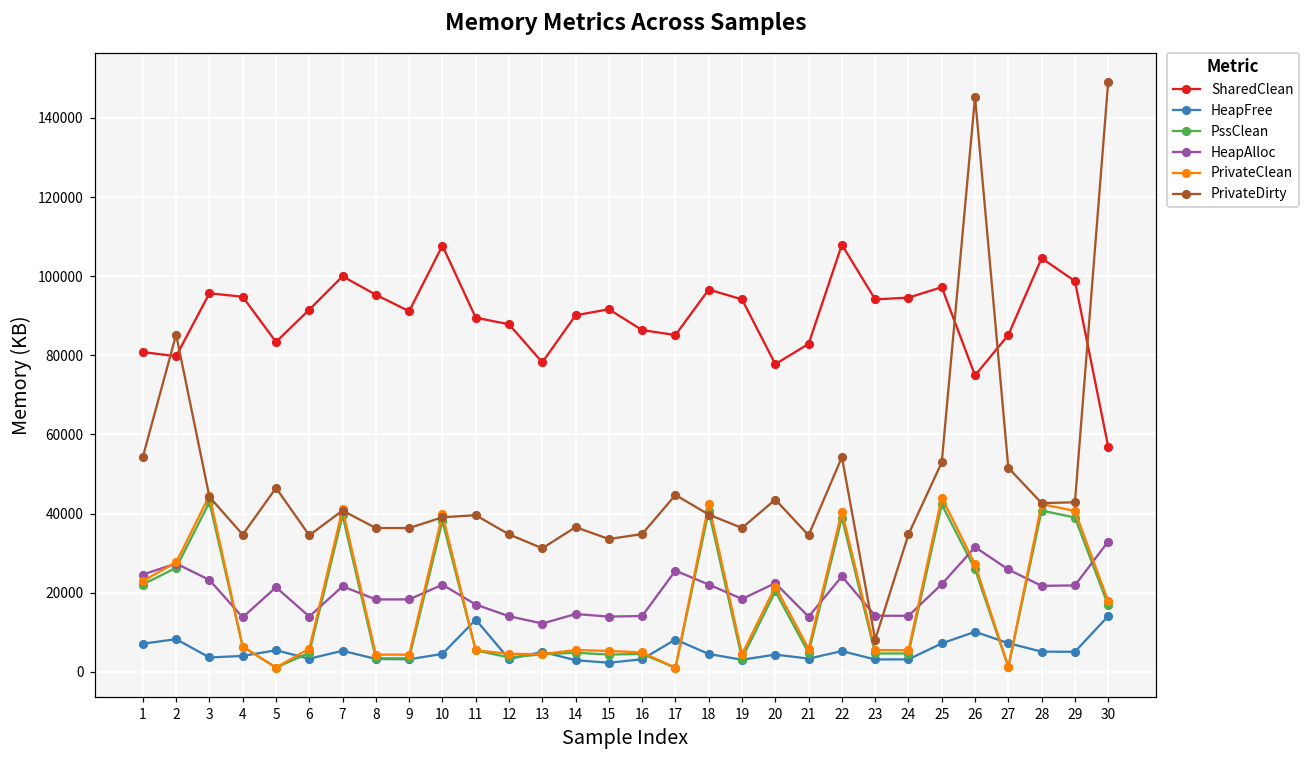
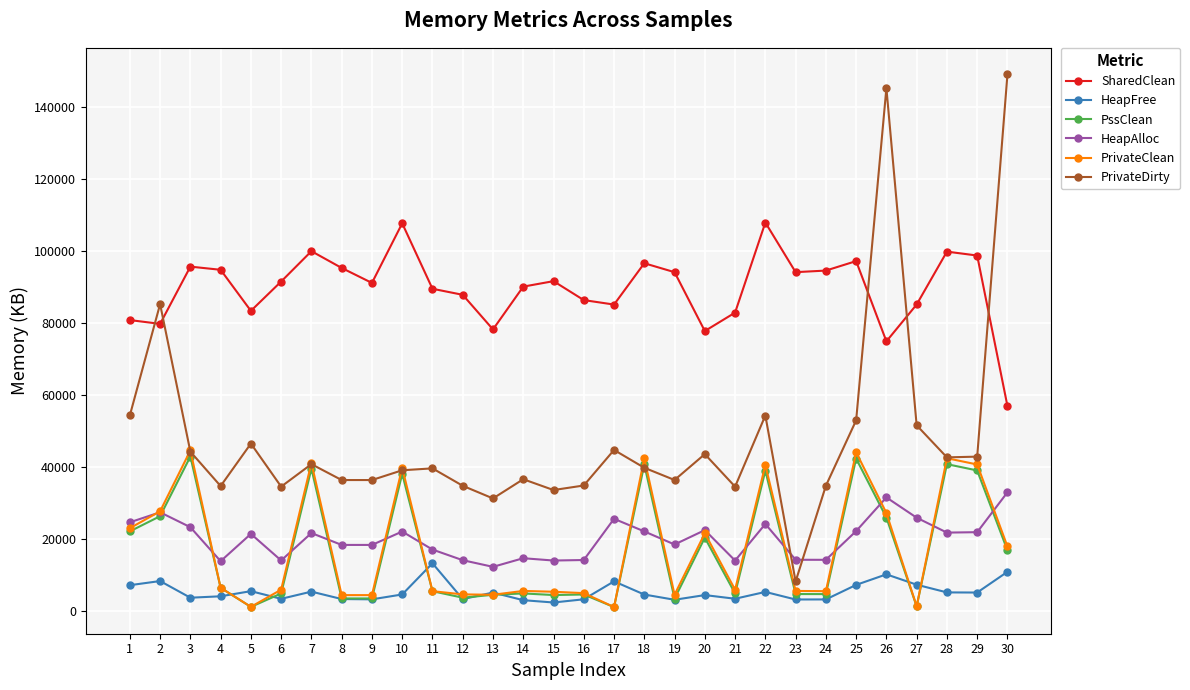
SharedClean, 28: 105000 -> 100000
HeapFree, 30: 14000 -> 11000
